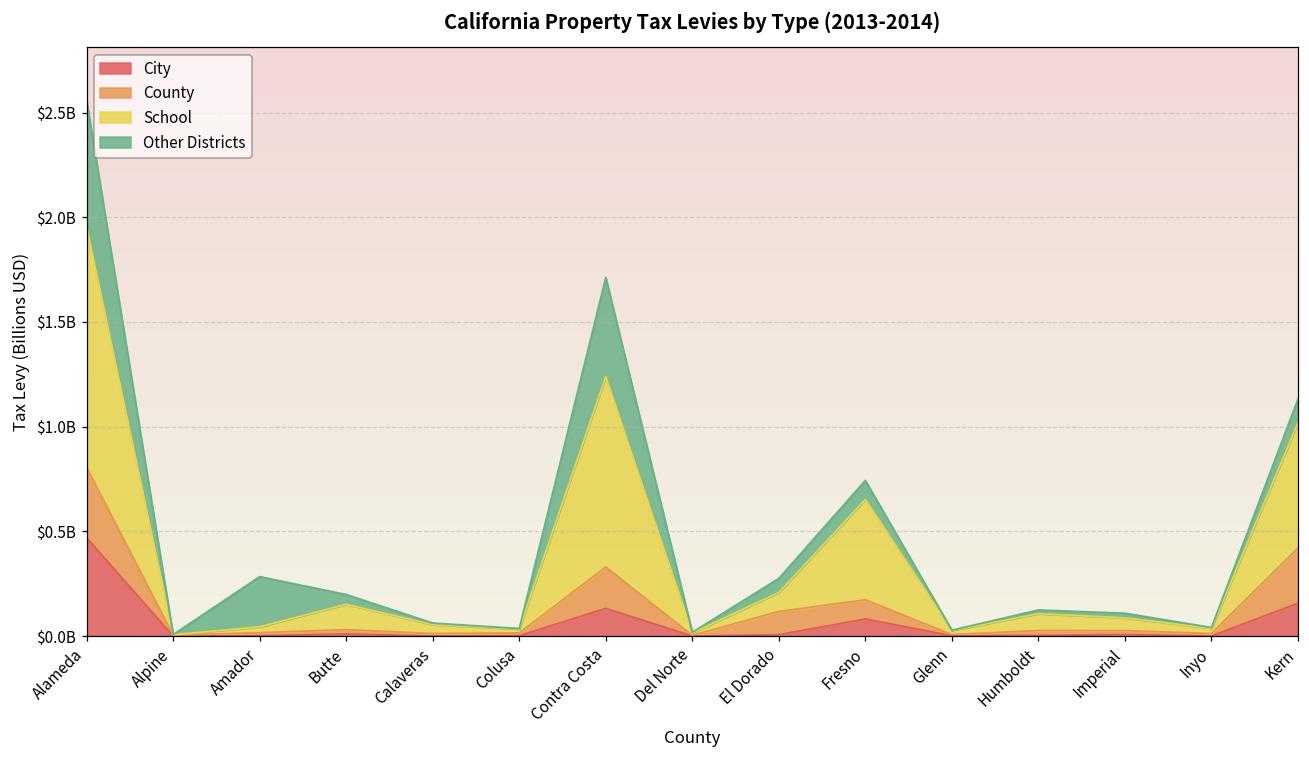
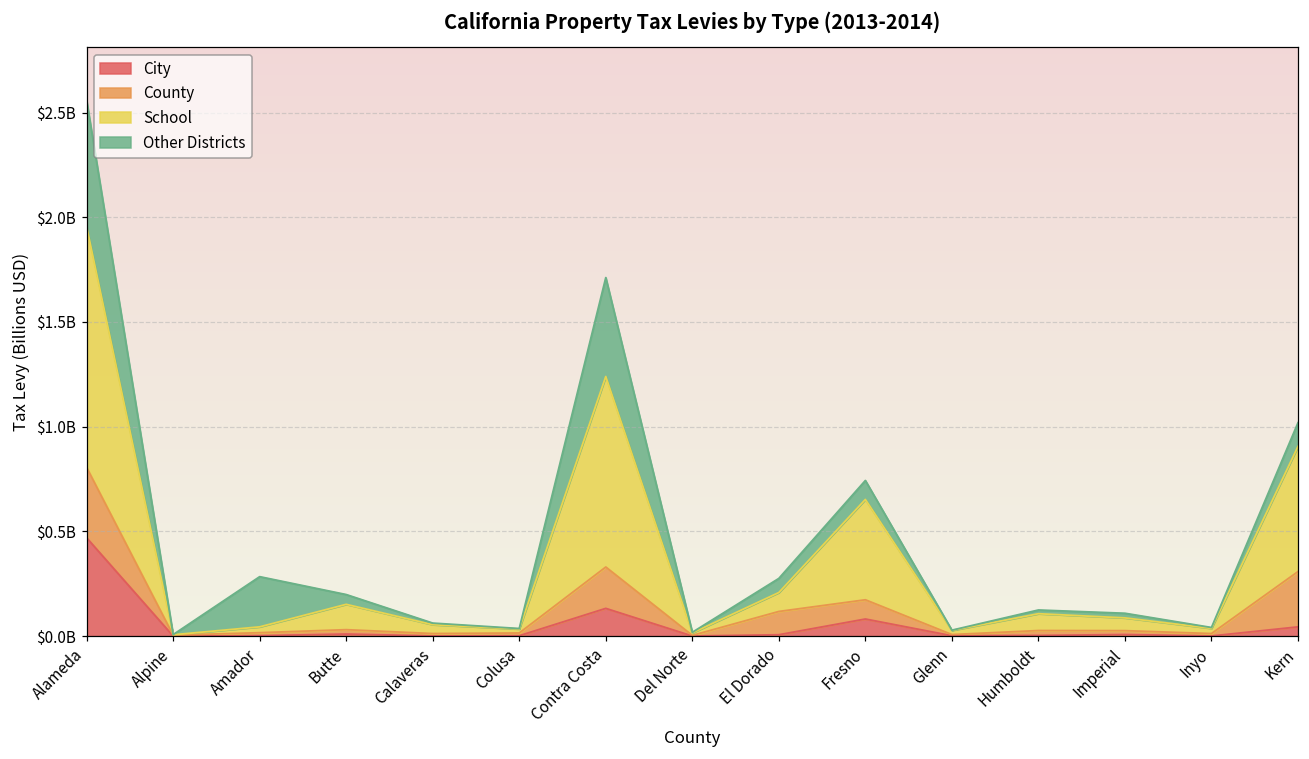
City, Kern: $160000000 -> $40000000
